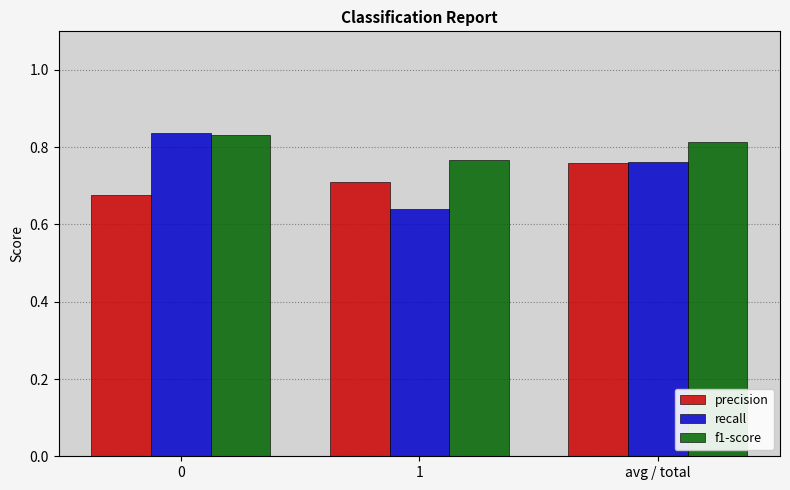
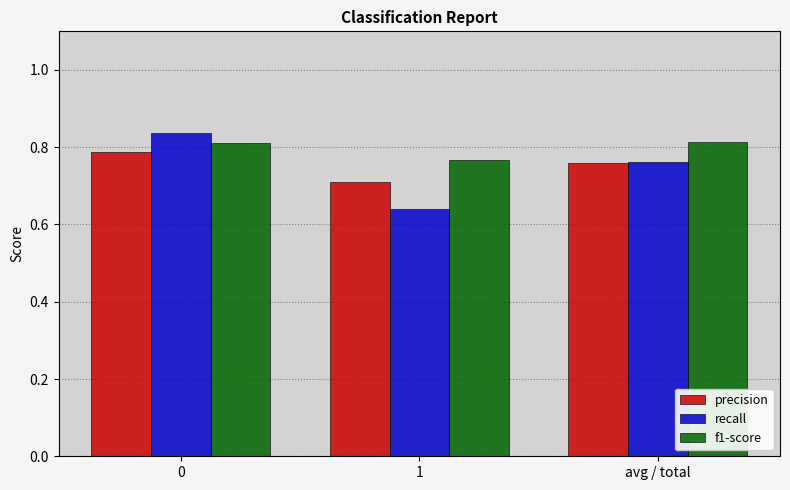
precision, 0: 0.68 -> 0.79
f1-score, 0: 0.83 -> 0.81
